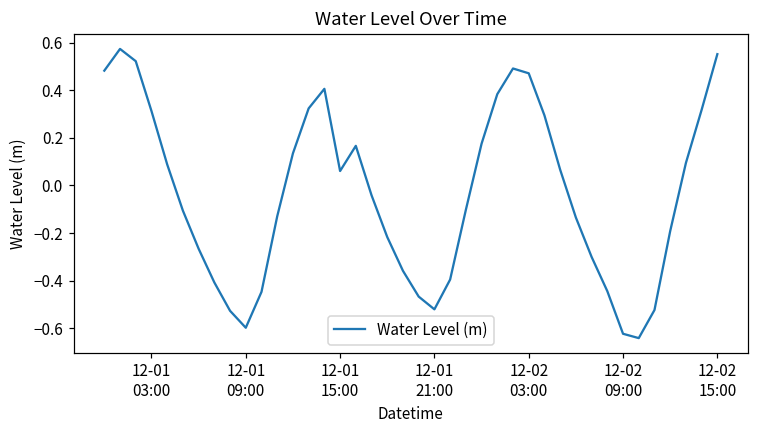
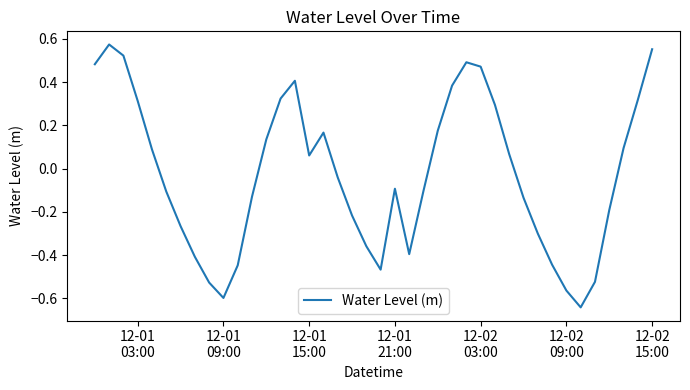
12-01 21:00: -0.52 -> -0.09
12-02 09:00: -0.62 -> -0.56
